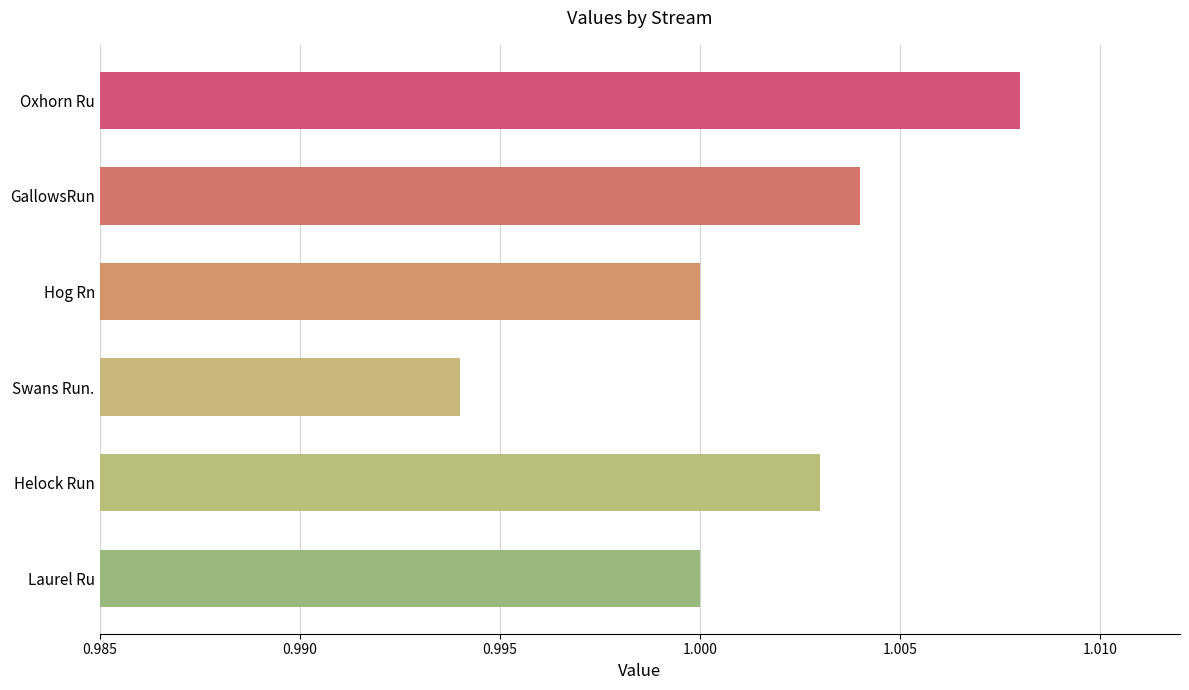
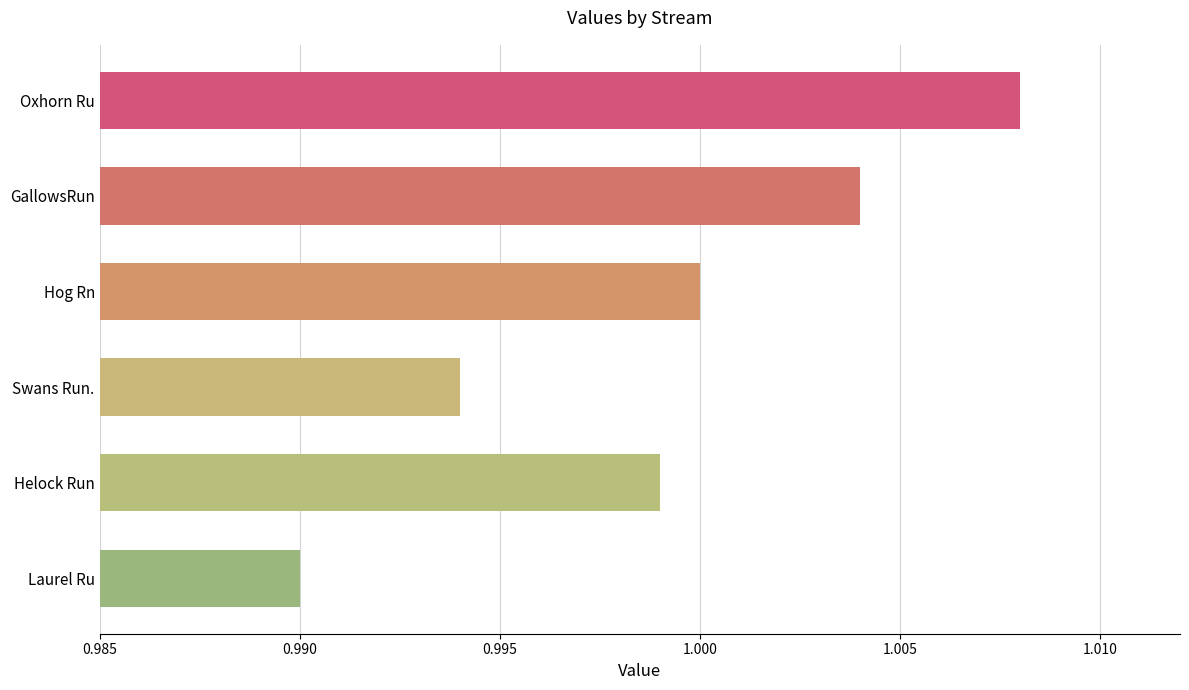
Helock Run: 1.003 -> 0.999
Laurel Ru: 1.00 -> 0.99
